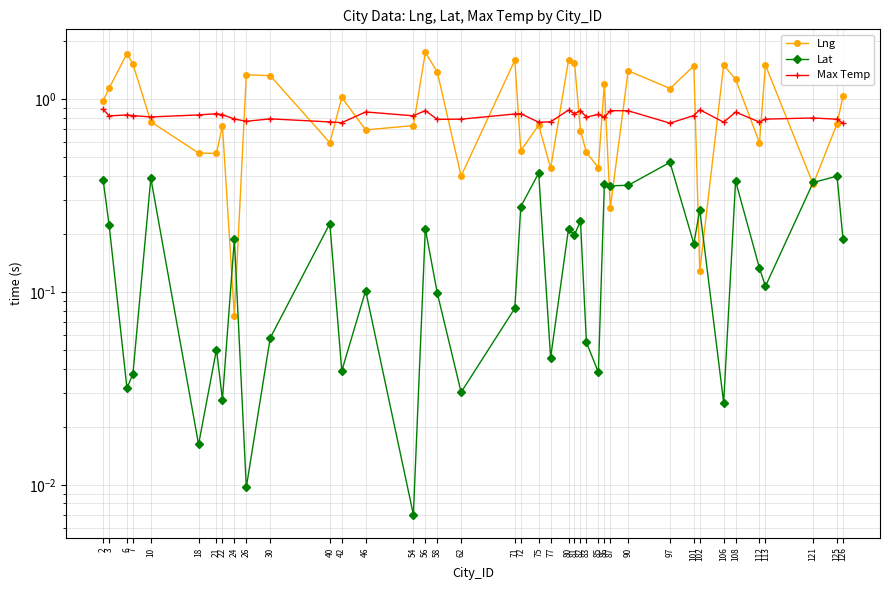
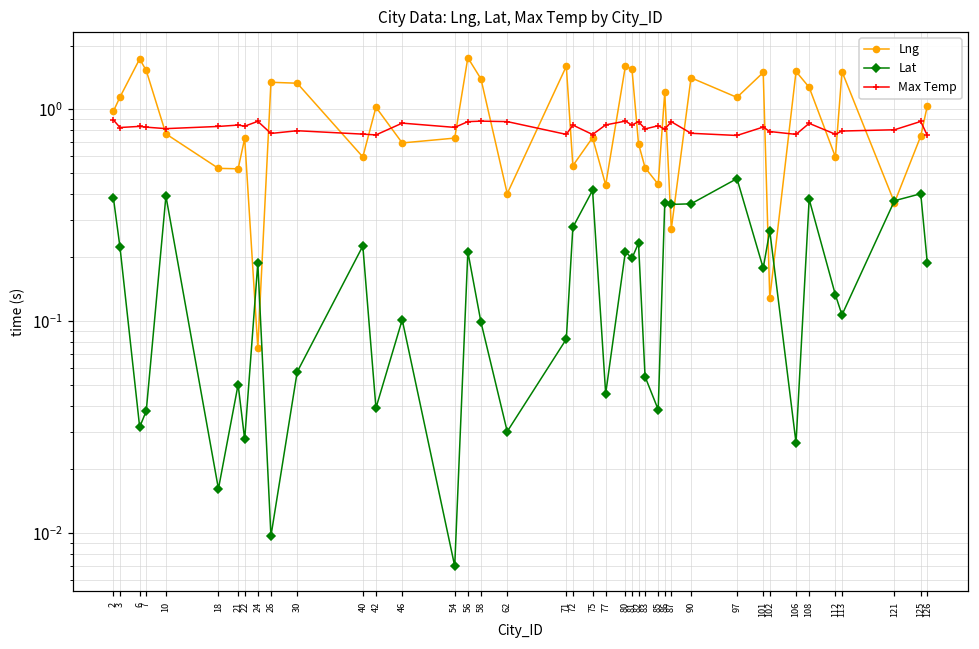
Max Temp, 24: 0.79 -> 0.9
Max Temp, 58: 0.79 -> 0.9
Max Temp, 62: 0.79 -> 0.9
Max Temp, 71: 0.8 -> 0.76
Max Temp, 77: 0.77 -> 0.8
Max Temp, 90: 0.9 -> 0.77
Max Temp, 102: 0.9 -> 0.79
Max Temp, 125: 0.79 -> 0.9
